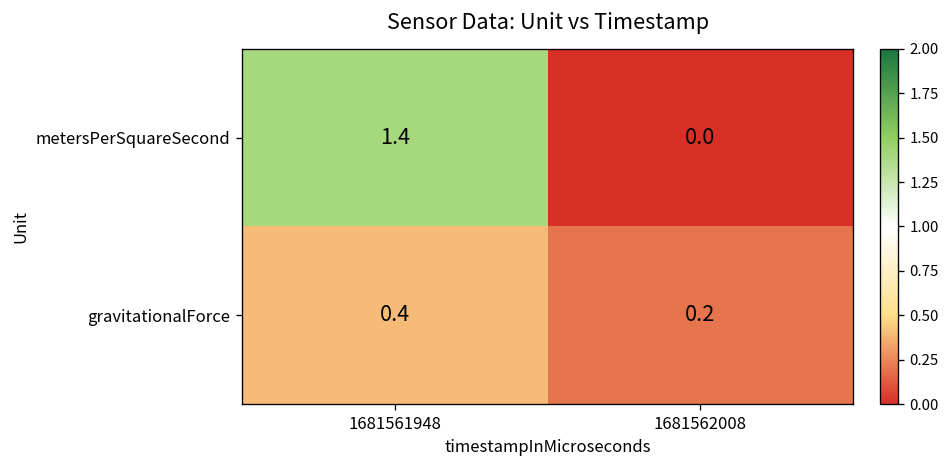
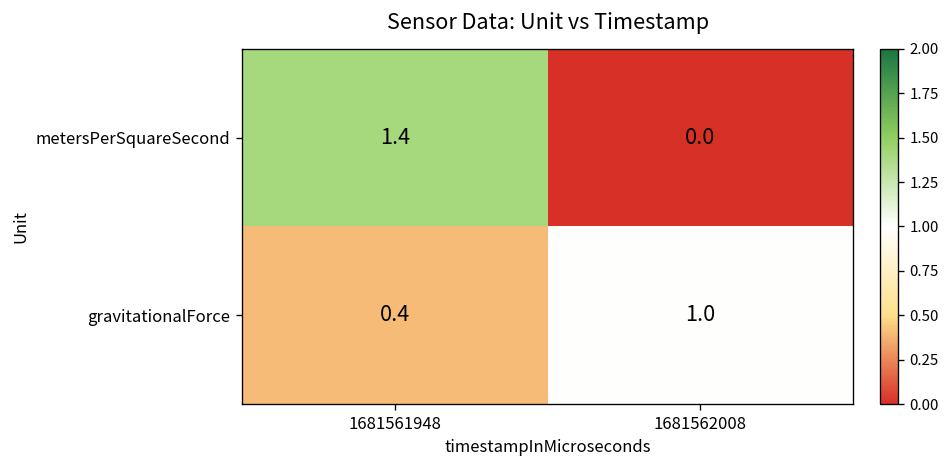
gravitationalForce, 1681562008: 0.2 -> 1.0
